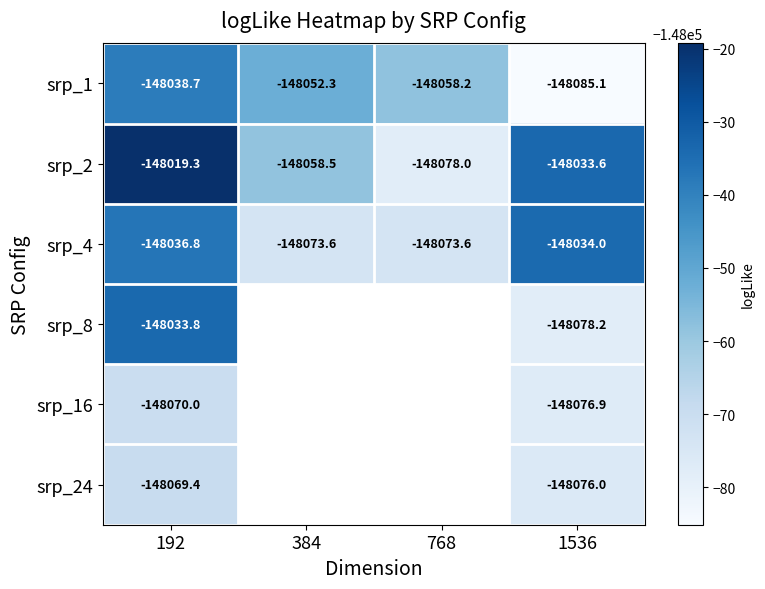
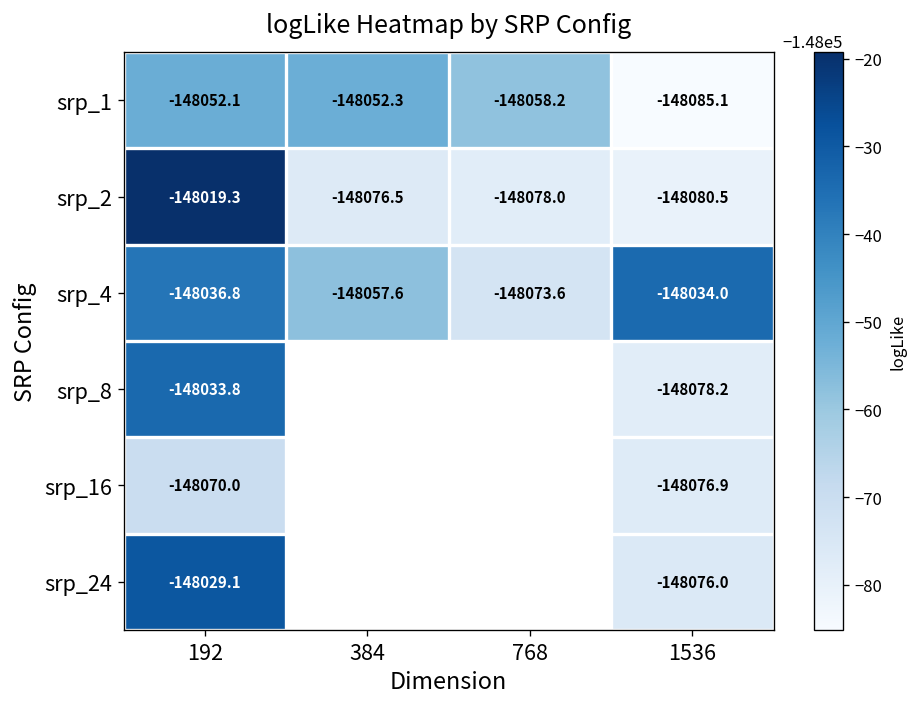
srp_1, 192: -148038.7 -> -148052.1
srp_2, 384: -148058.5 -> -148076.5
srp_2, 1536: -148033.6 -> -148080.5
srp_4, 384: -148073.6 -> -148057.6
srp_24, 192: -148069.4 -> -148029.1
